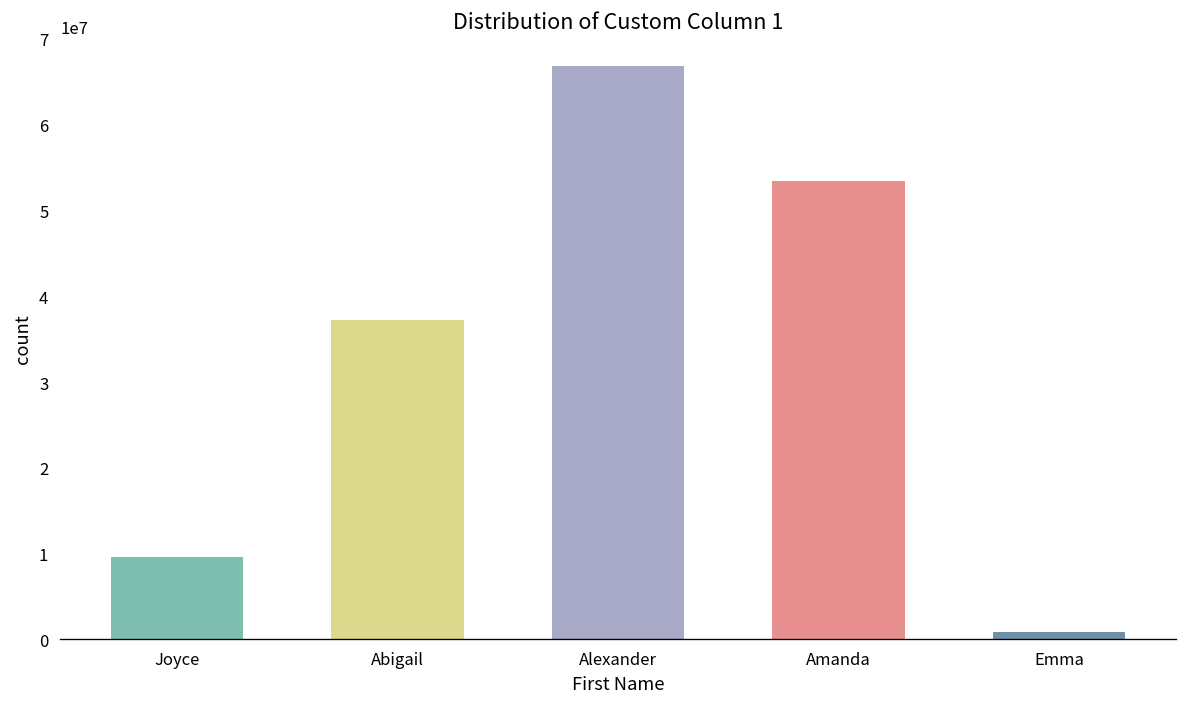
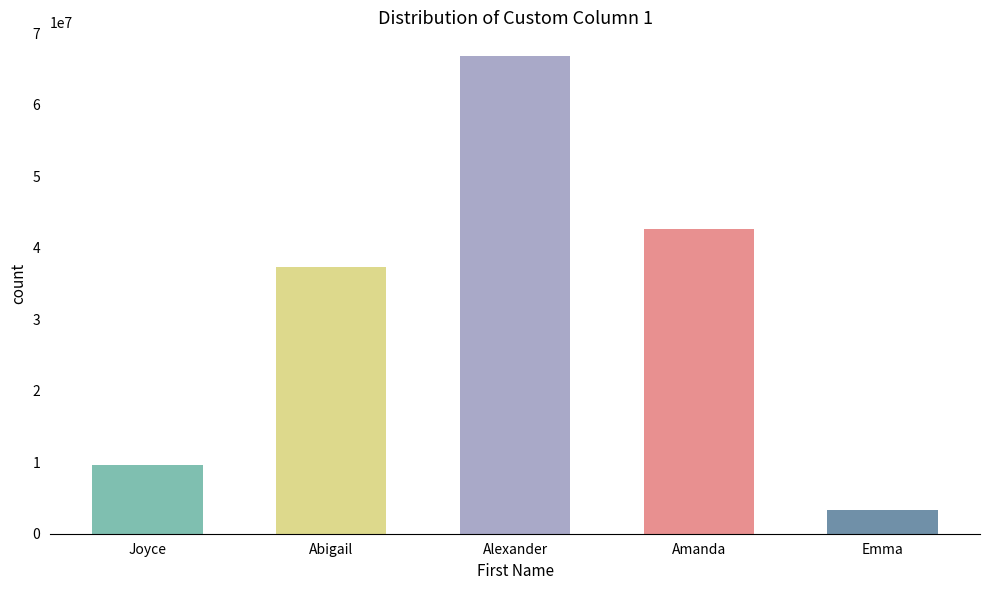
Amanda: 53000000 -> 43000000
Emma: 1000000 -> 3000000
